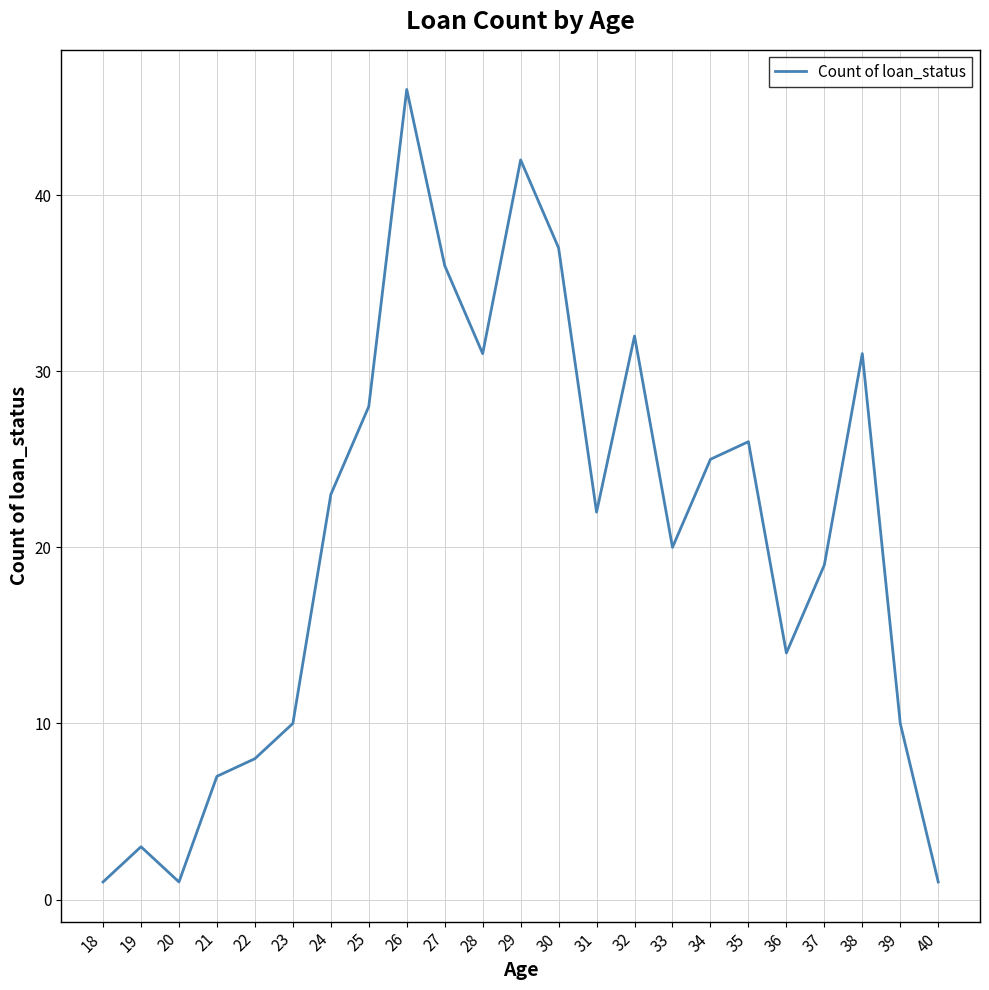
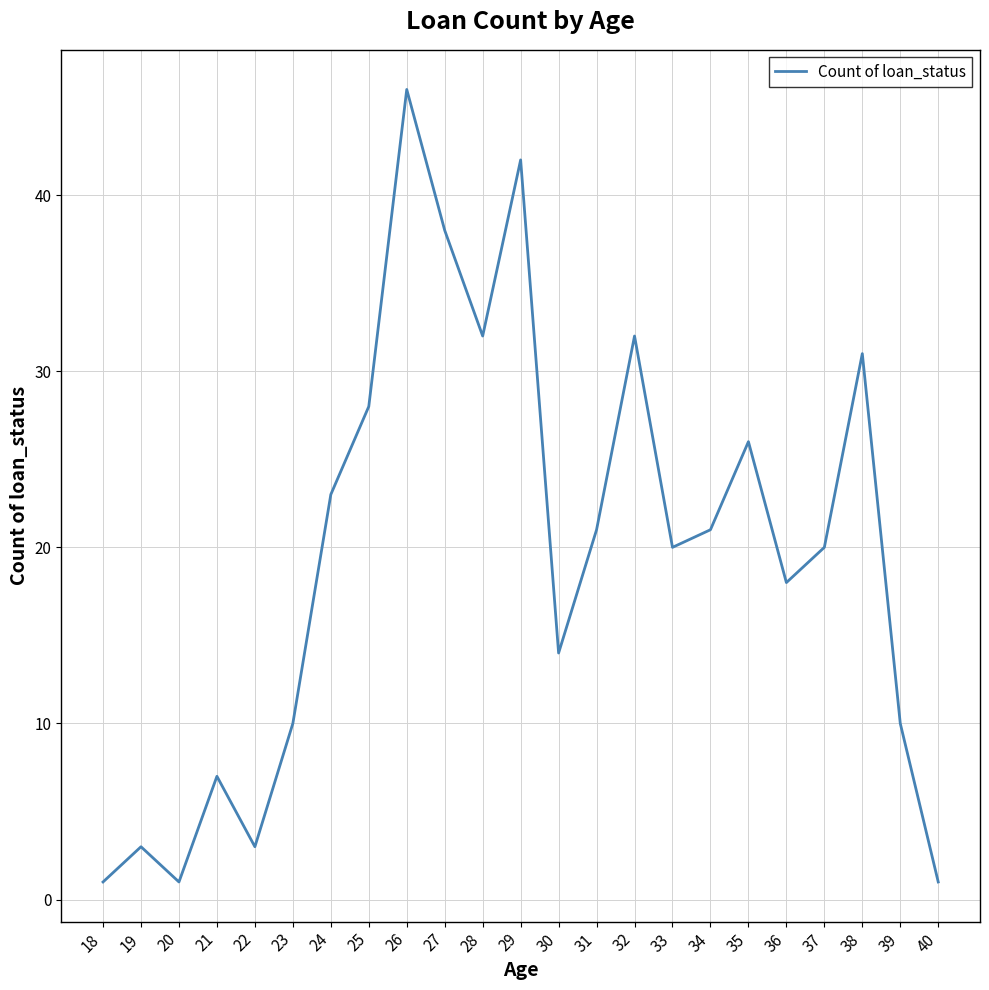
22: 8 -> 3
27: 36 -> 38
28: 31 -> 32
30: 37 -> 14
31: 22 -> 21
34: 25 -> 21
36: 14 -> 18
37: 19 -> 20
